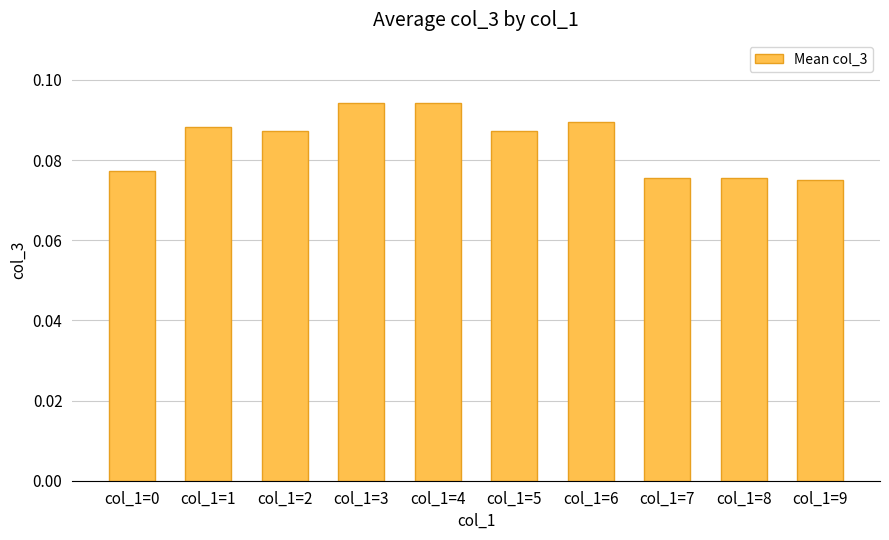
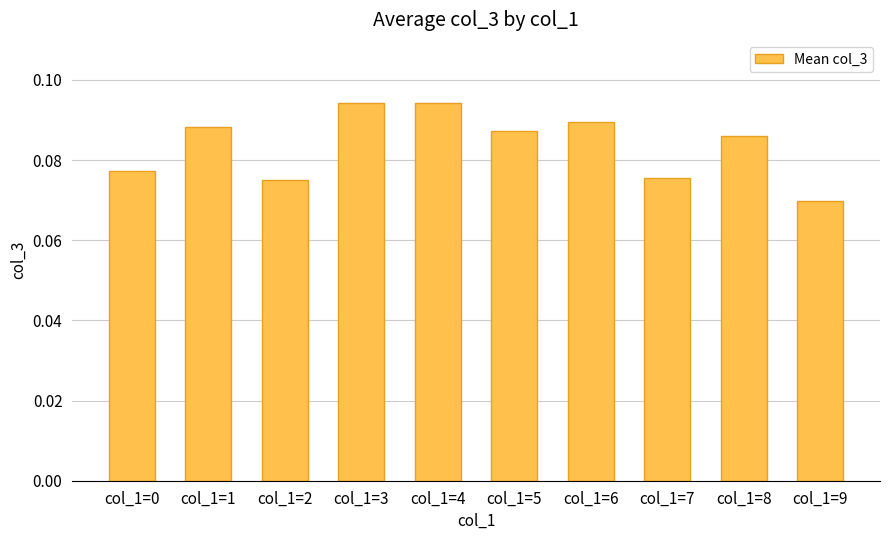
col_1=2: 0.087 -> 0.075
col_1=8: 0.076 -> 0.086
col_1=9: 0.075 -> 0.070
